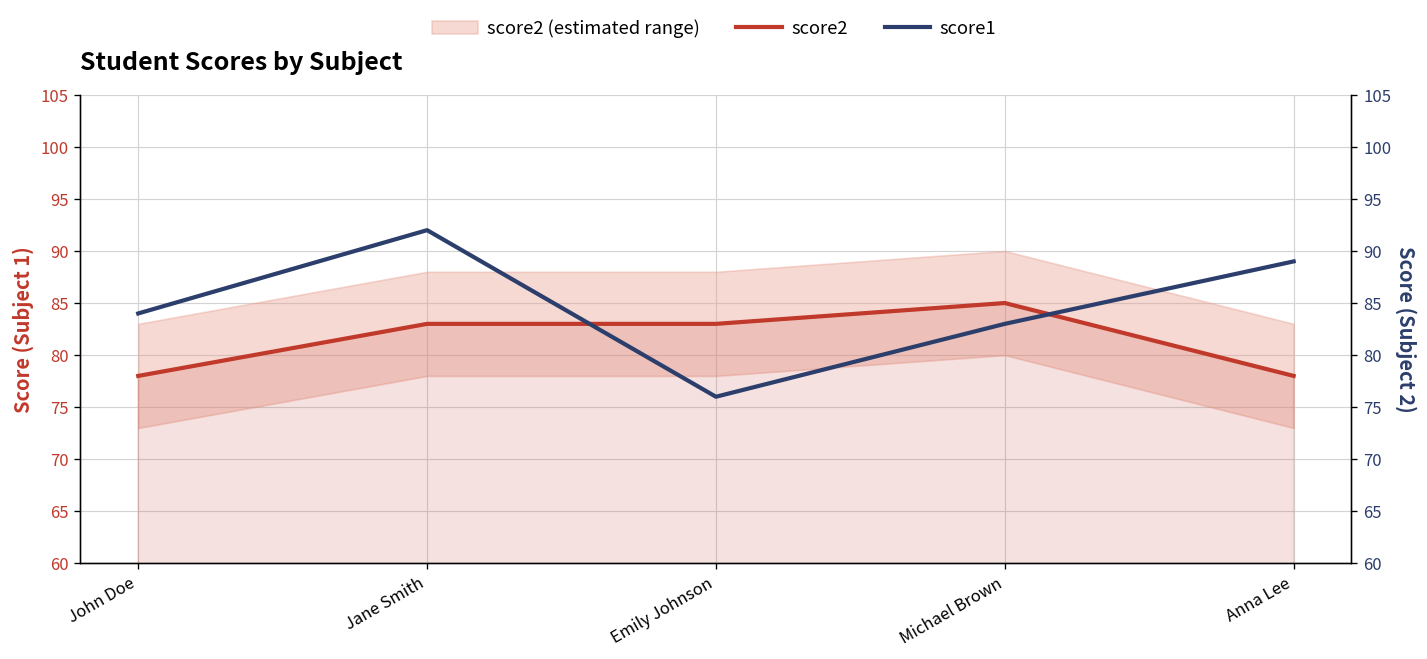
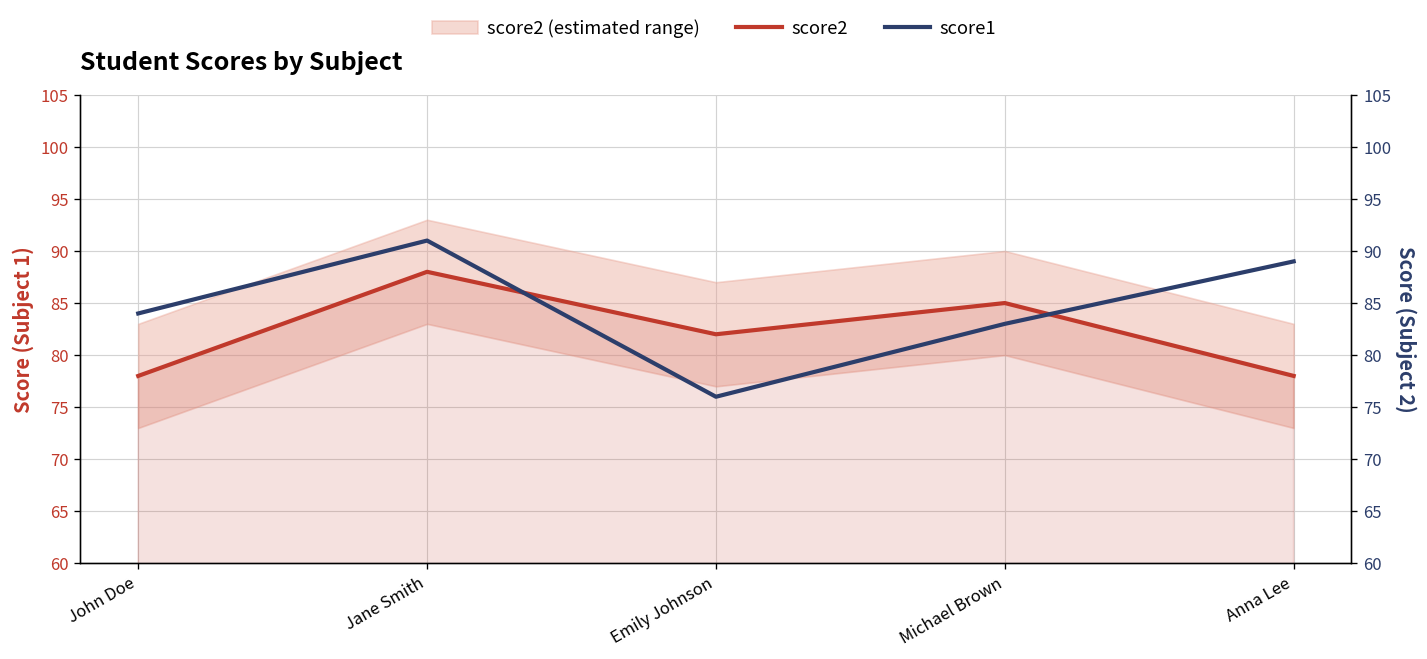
score2, Jane Smith: 83 -> 88
score1, Jane Smith: 92 -> 91
score2, Emily Johnson: 83 -> 82
